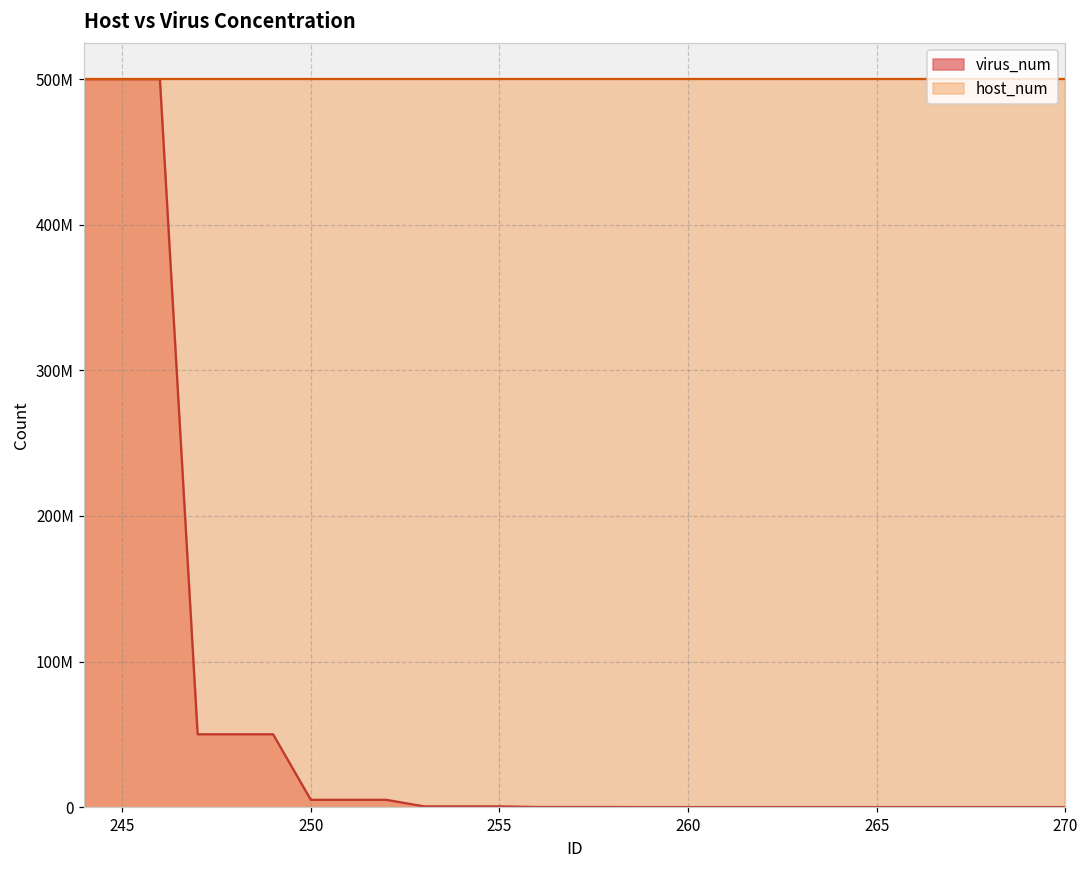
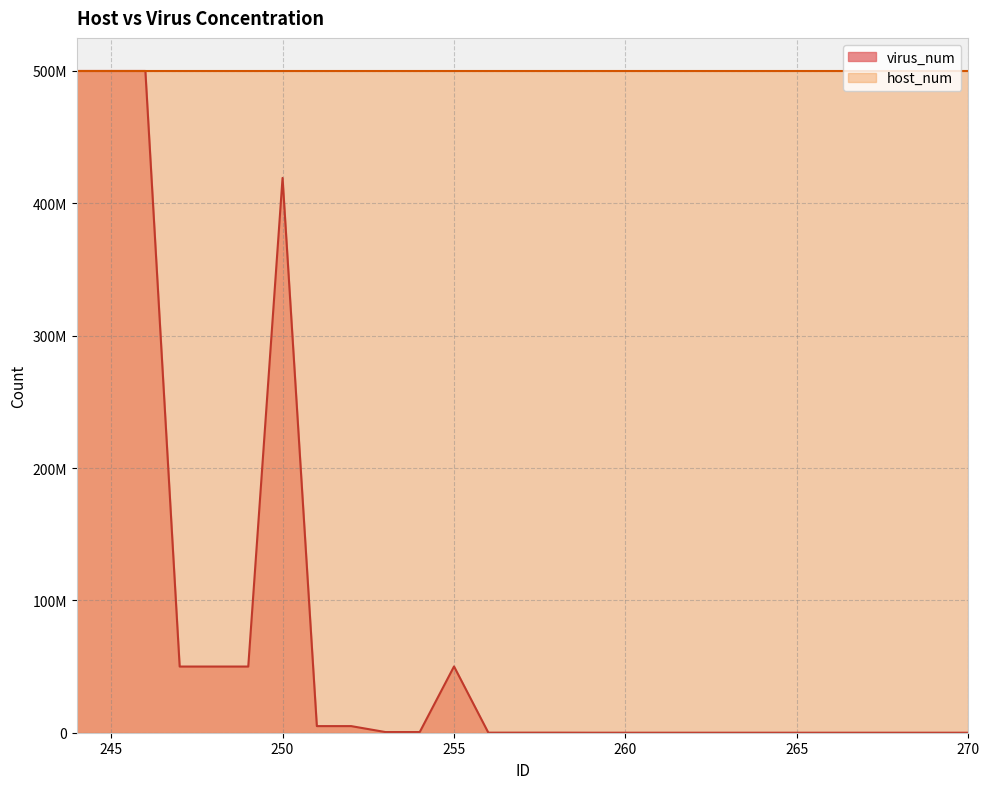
virus_num, 250: 5000000 -> 419000000
virus_num, 255: 1000000 -> 50000000
